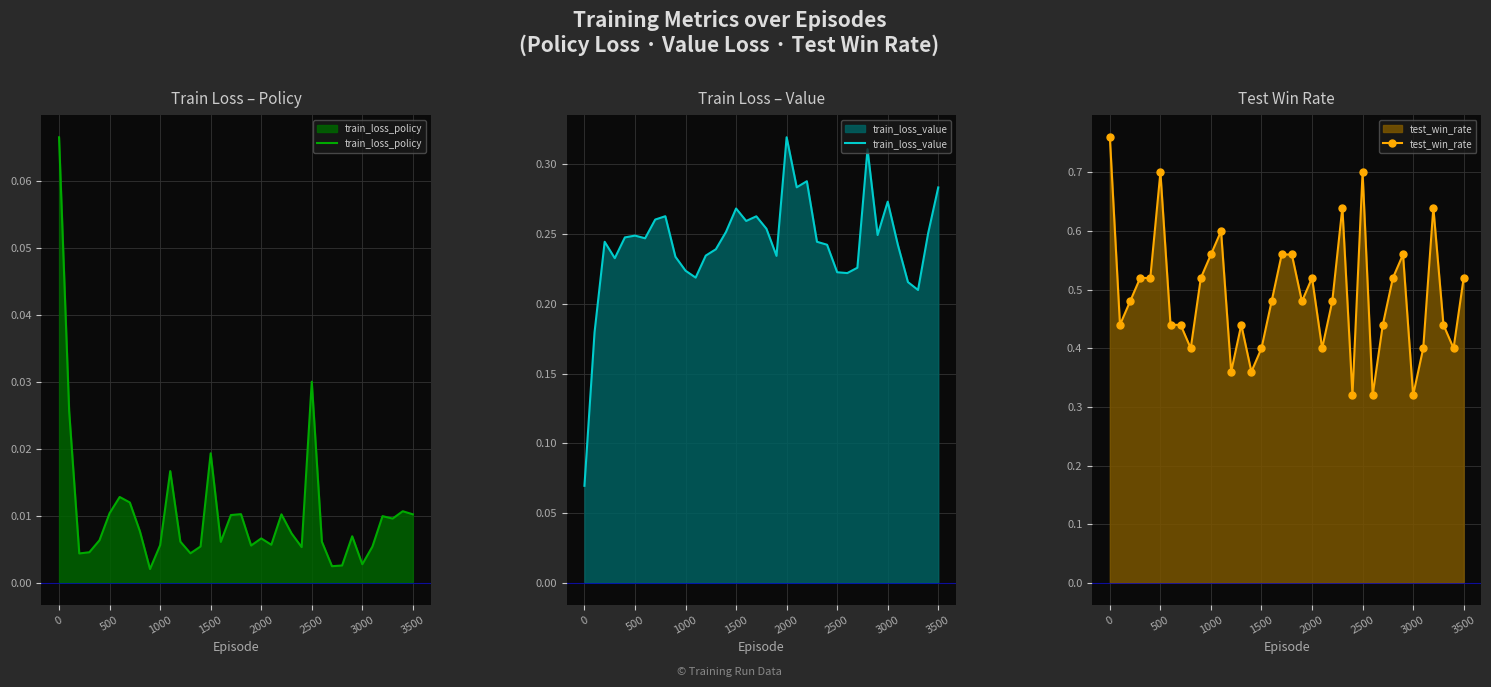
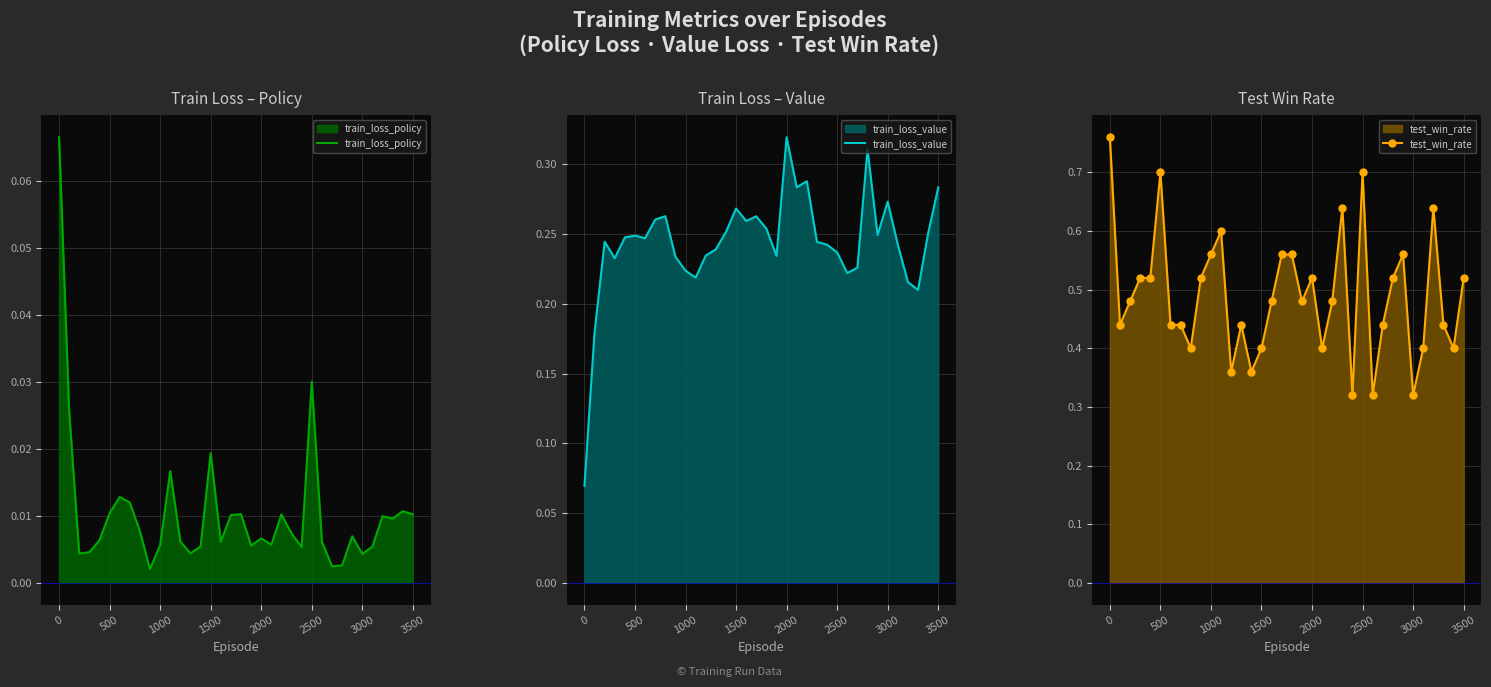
Train Loss – Policy, 3000: 0.003 -> 0.004
Train Loss – Value, 2500: 0.223 -> 0.237
